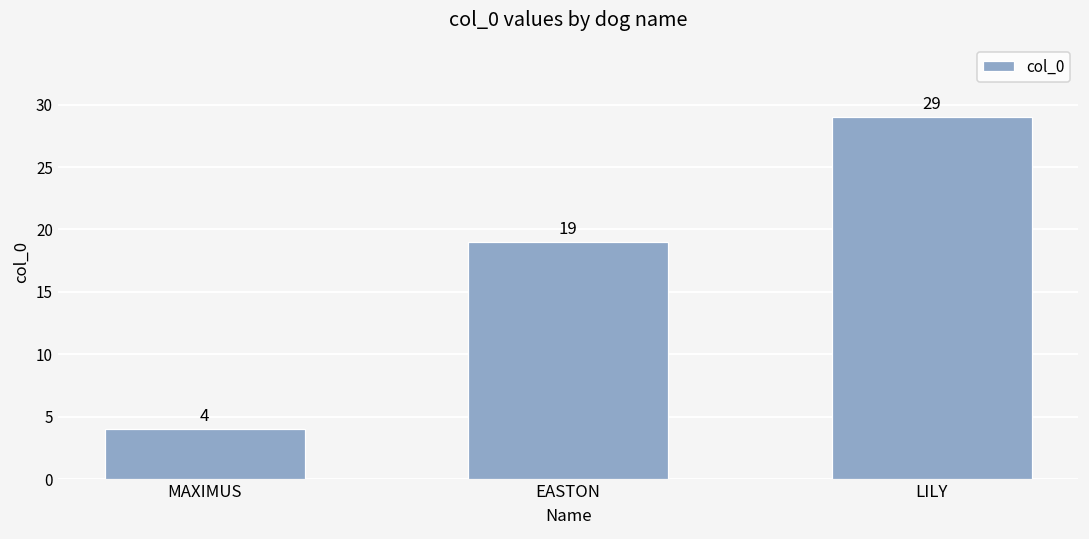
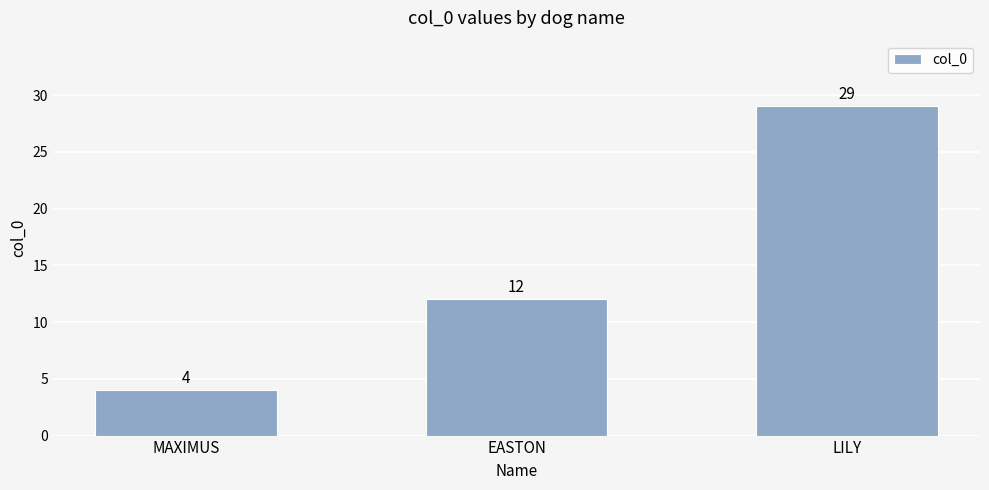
EASTON: 19 -> 12
